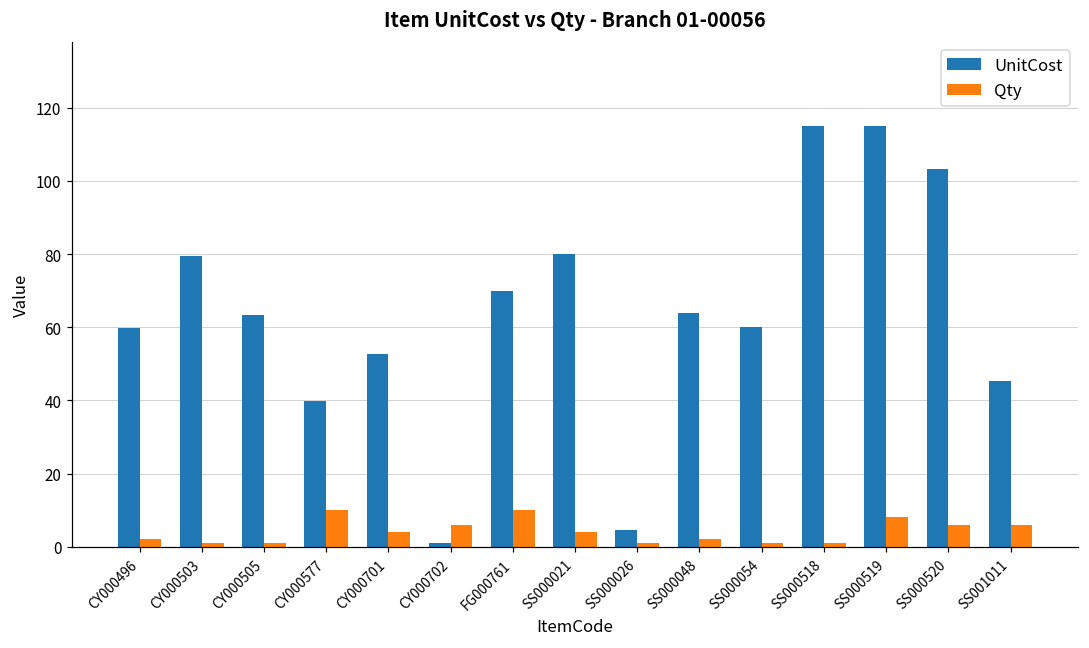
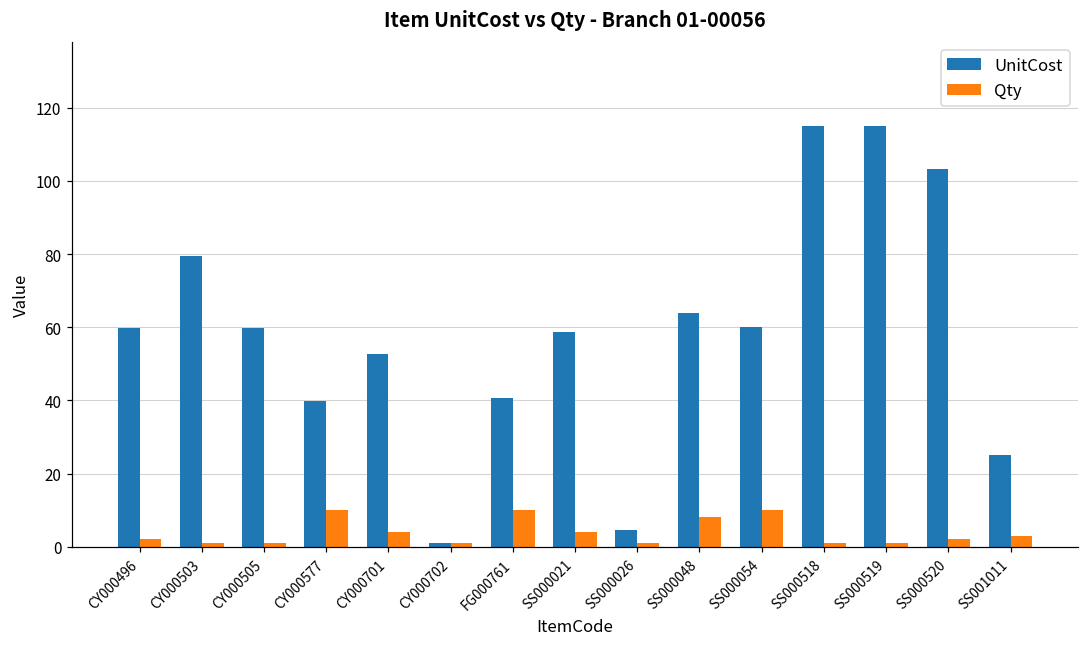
UnitCost, CY000505: 63 -> 60
Qty, CY000702: 6 -> 1
UnitCost, FG000761: 70 -> 41
UnitCost, SS000021: 80 -> 59
Qty, SS000048: 2 -> 8
Qty, SS000054: 1 -> 10
Qty, SS000519: 8 -> 1
Qty, SS000520: 6 -> 2
UnitCost, SS001011: 45 -> 25
Qty, SS001011: 6 -> 3
